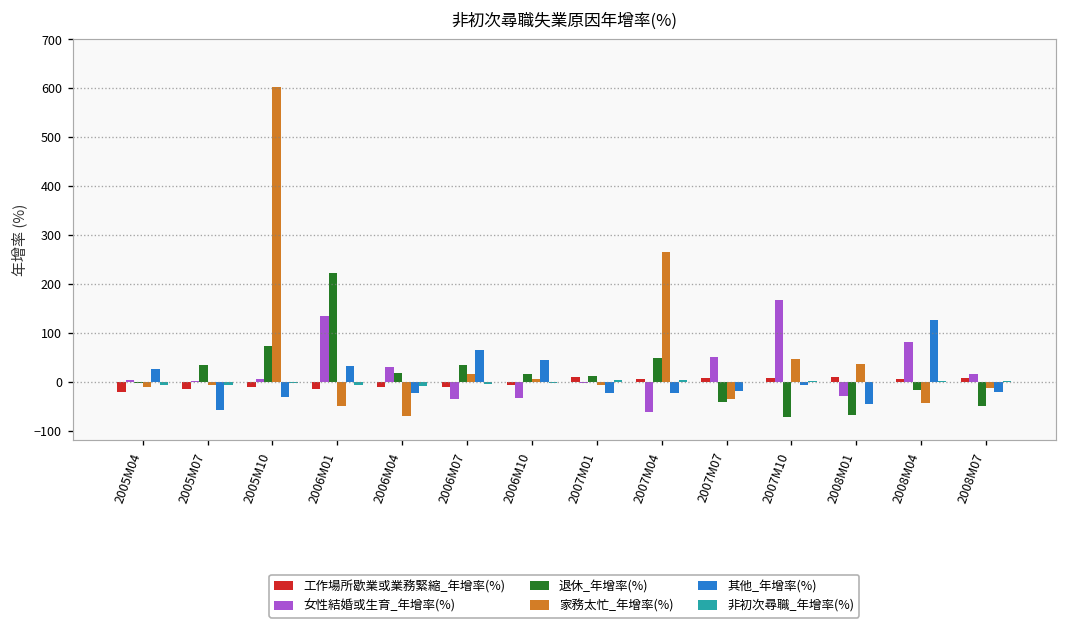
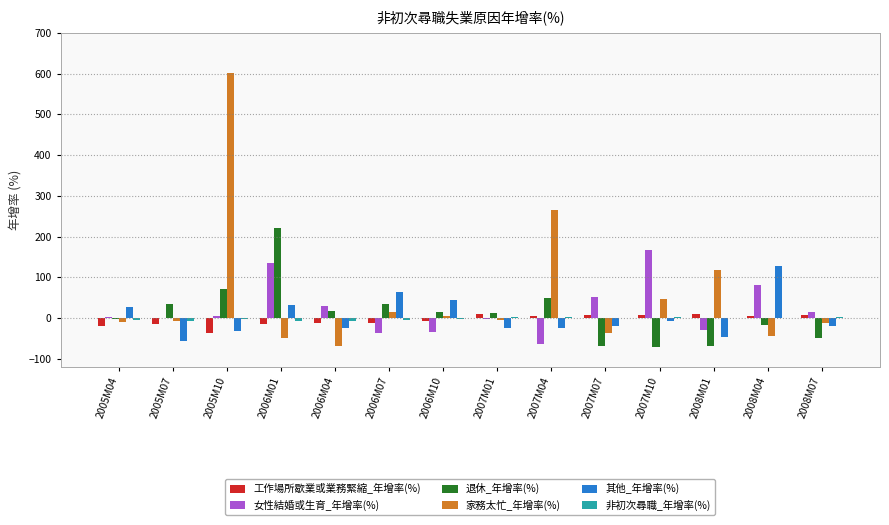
工作場所歇業或業務緊縮_年增率(%), 2005M10: -10 -> -40
退休_年增率(%), 2007M07: -40 -> -70
家務太忙_年增率(%), 2008M01: 40 -> 120
